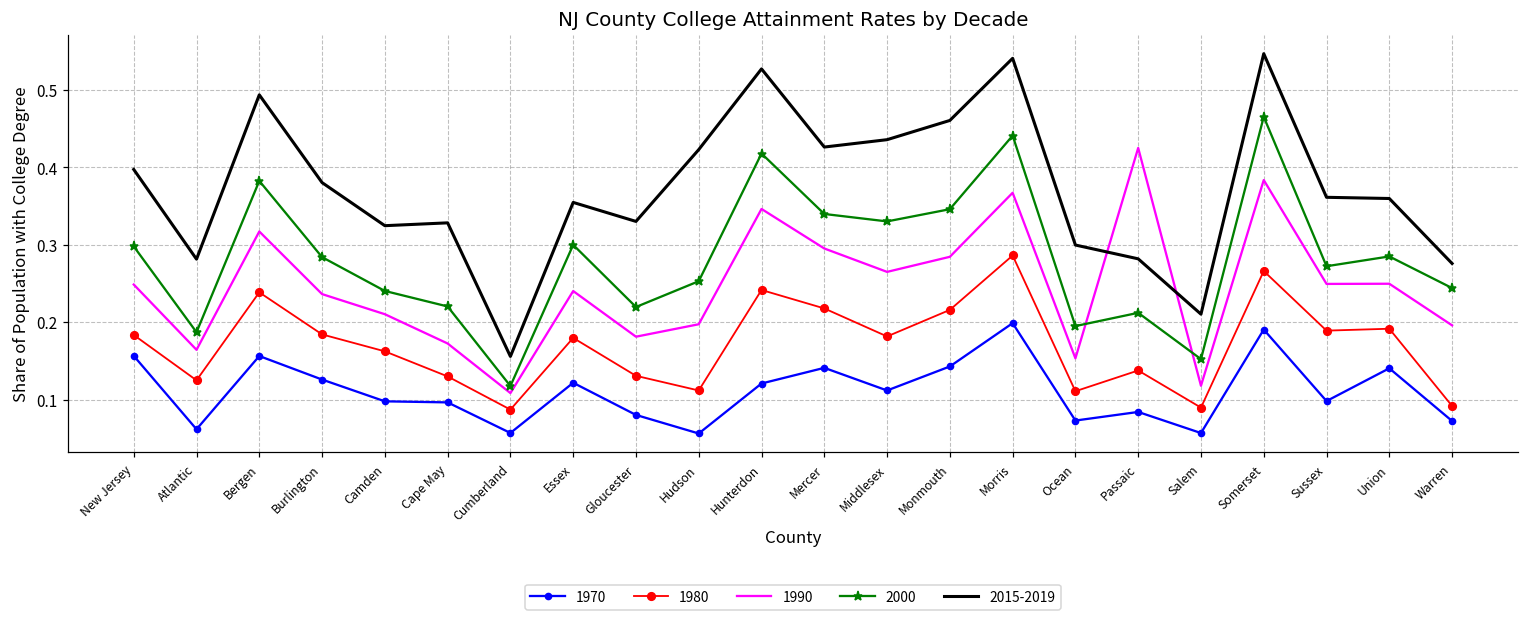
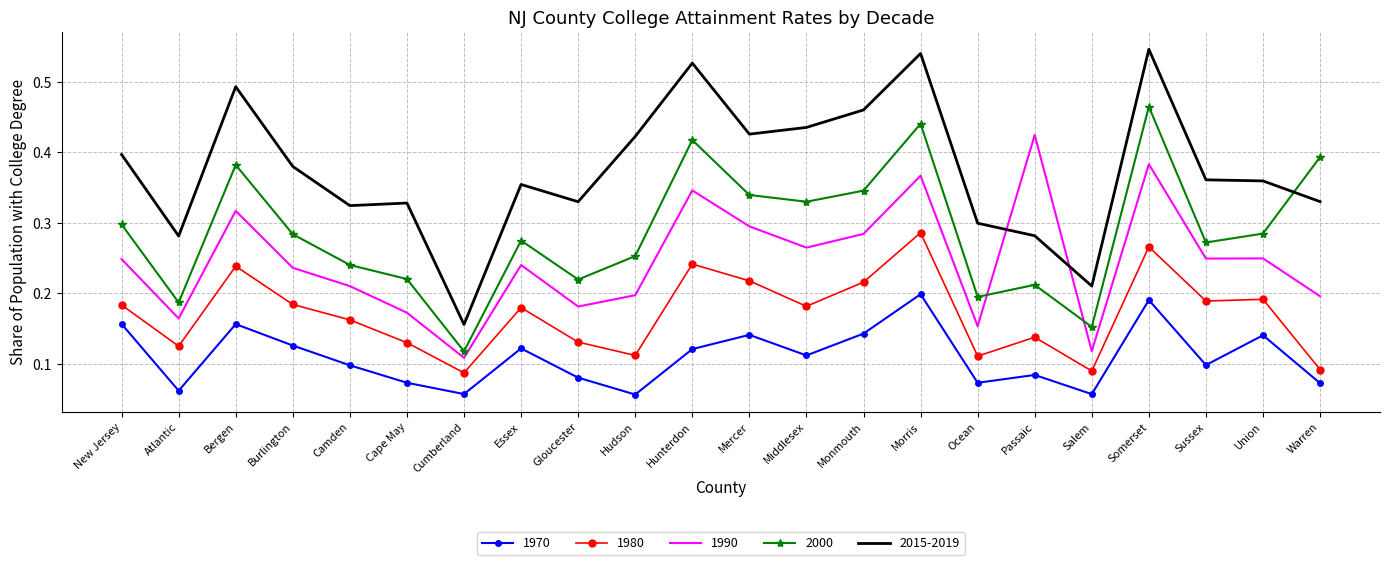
1970, Cape May: 0.10 -> 0.07
2000, Essex: 0.30 -> 0.27
2000, Warren: 0.24 -> 0.39
2015-2019, Warren: 0.28 -> 0.33
